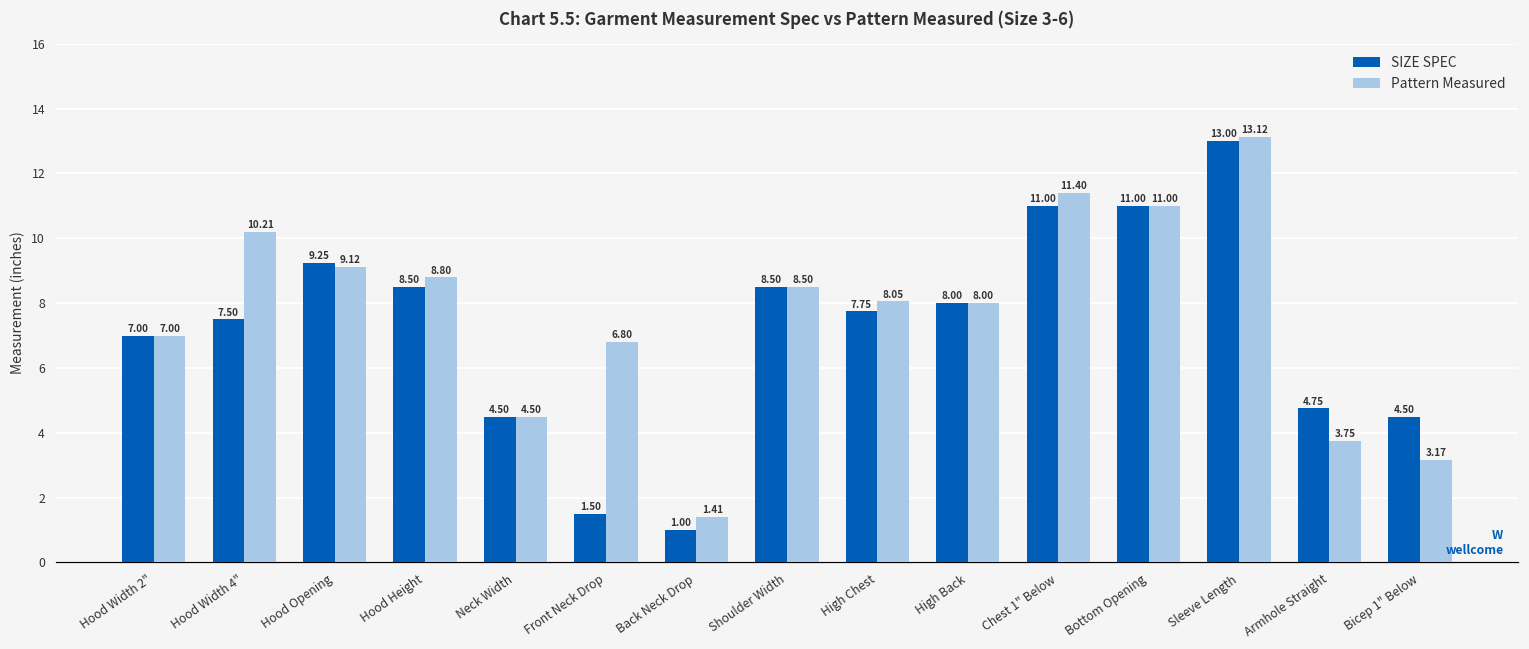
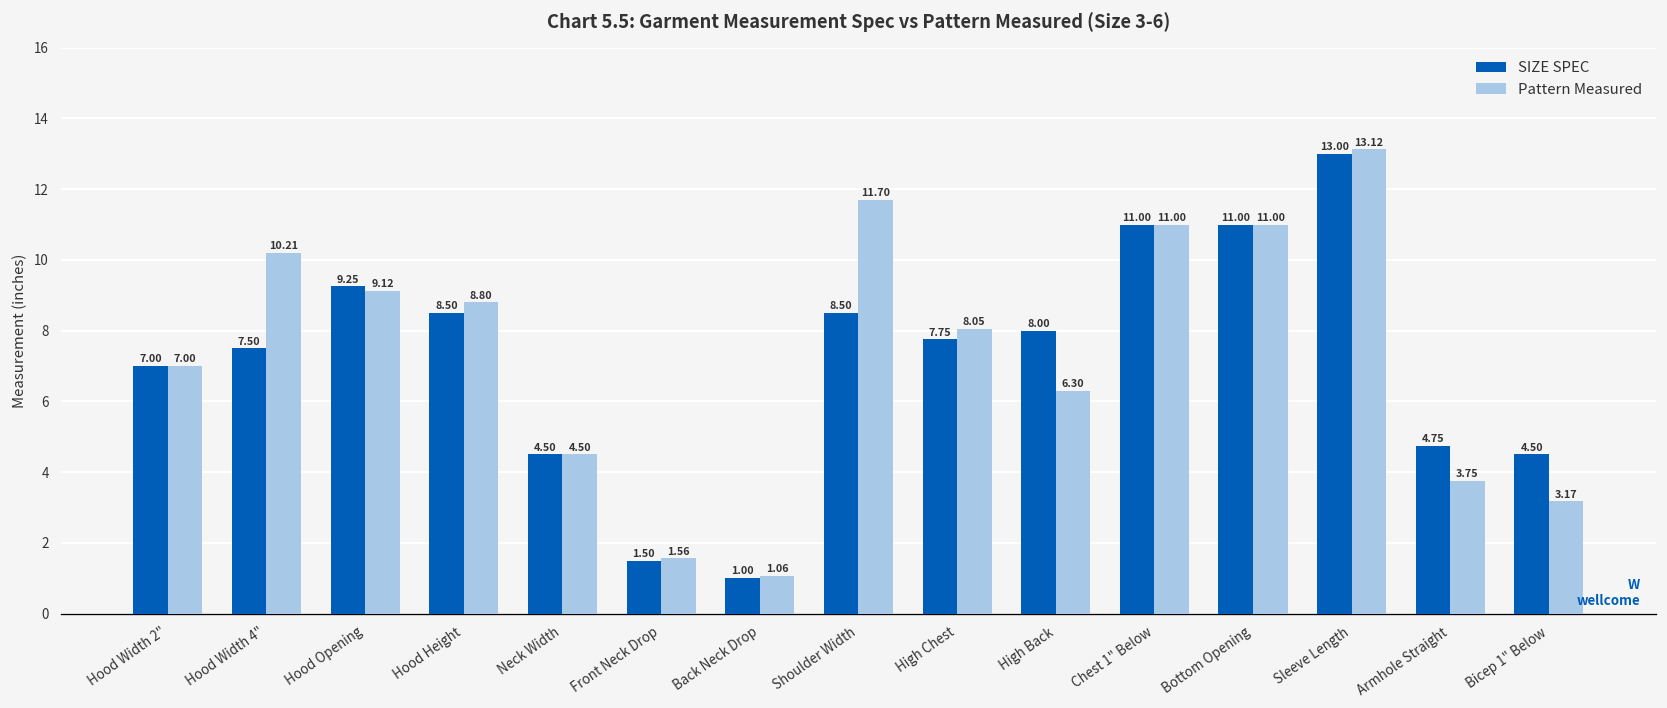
Pattern Measured, Front Neck Drop: 6.80 -> 1.56
Pattern Measured, Back Neck Drop: 1.41 -> 1.06
Pattern Measured, Shoulder Width: 8.50 -> 11.70
Pattern Measured, High Back: 8.00 -> 6.30
Pattern Measured, Chest 1" Below: 11.40 -> 11.00
